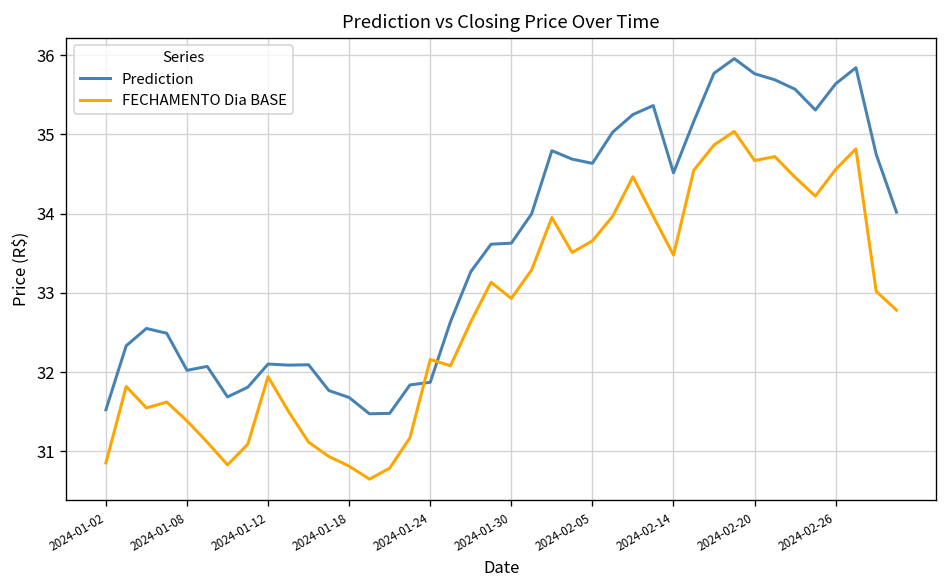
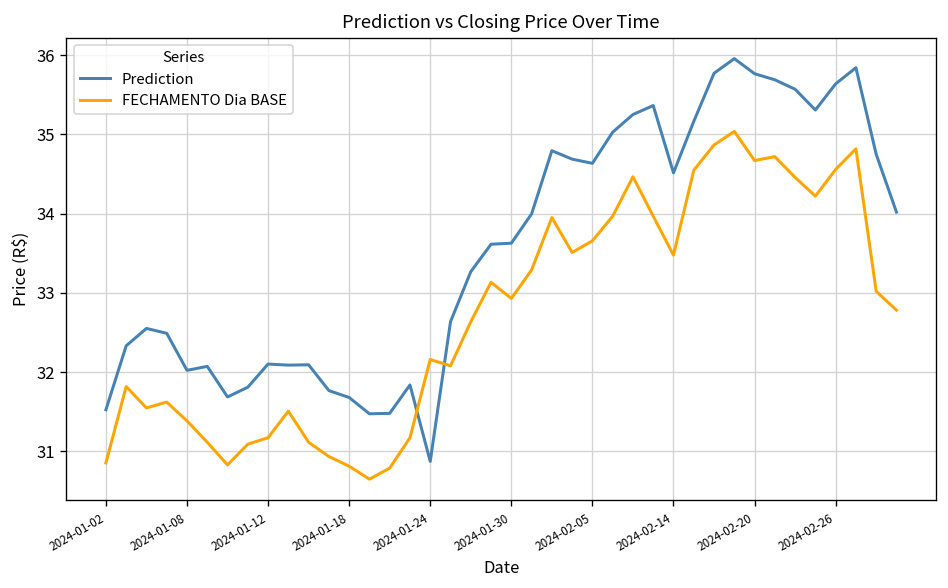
FECHAMENTO Dia BASE, 2024-01-12: 31.9 -> 31.2
Prediction, 2024-01-24: 31.9 -> 30.9
